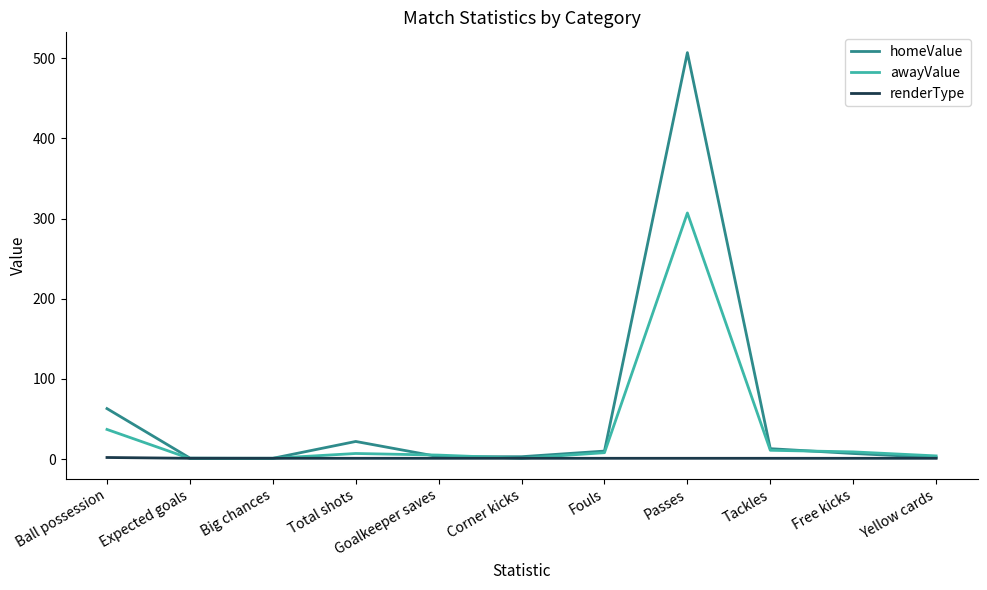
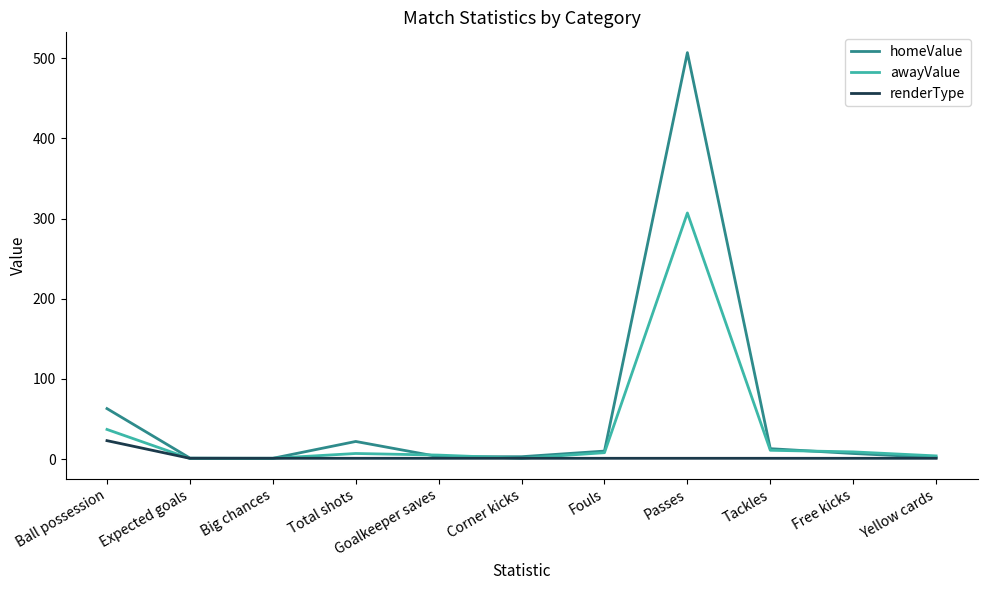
renderType, Ball possession: 0 -> 20
